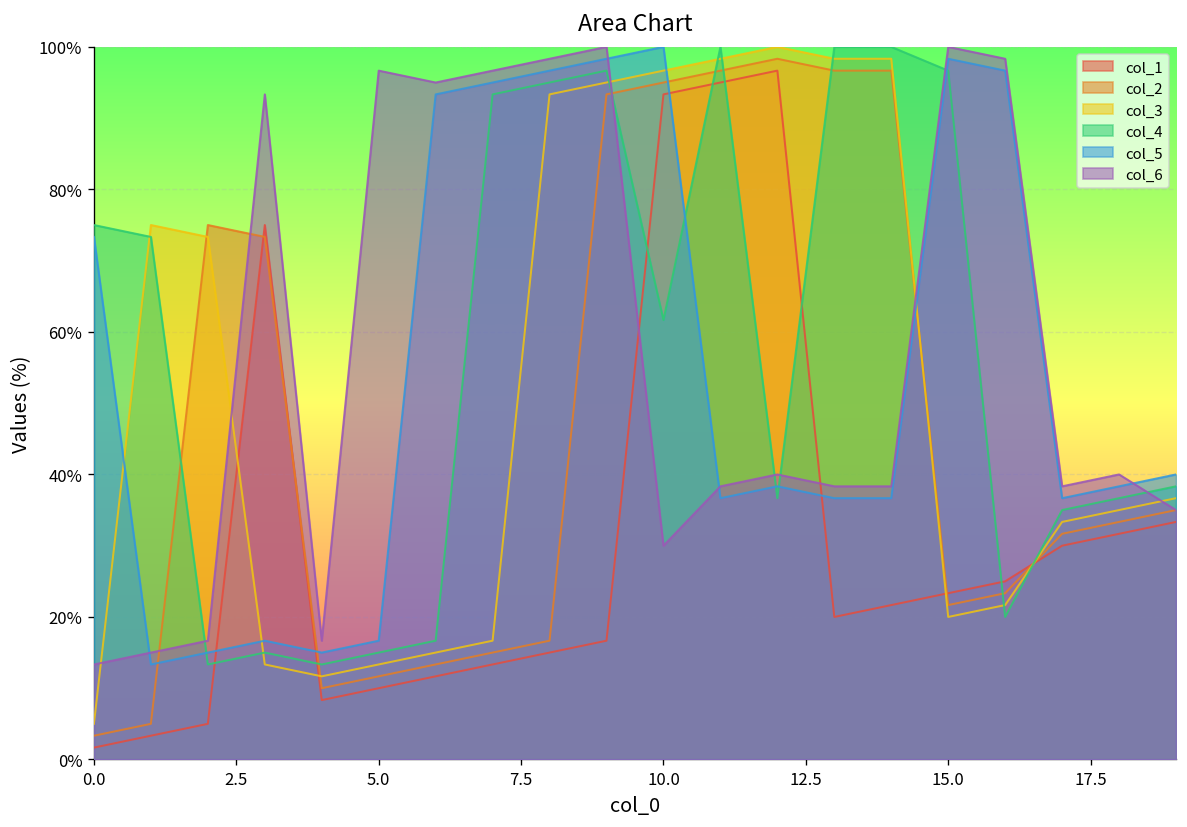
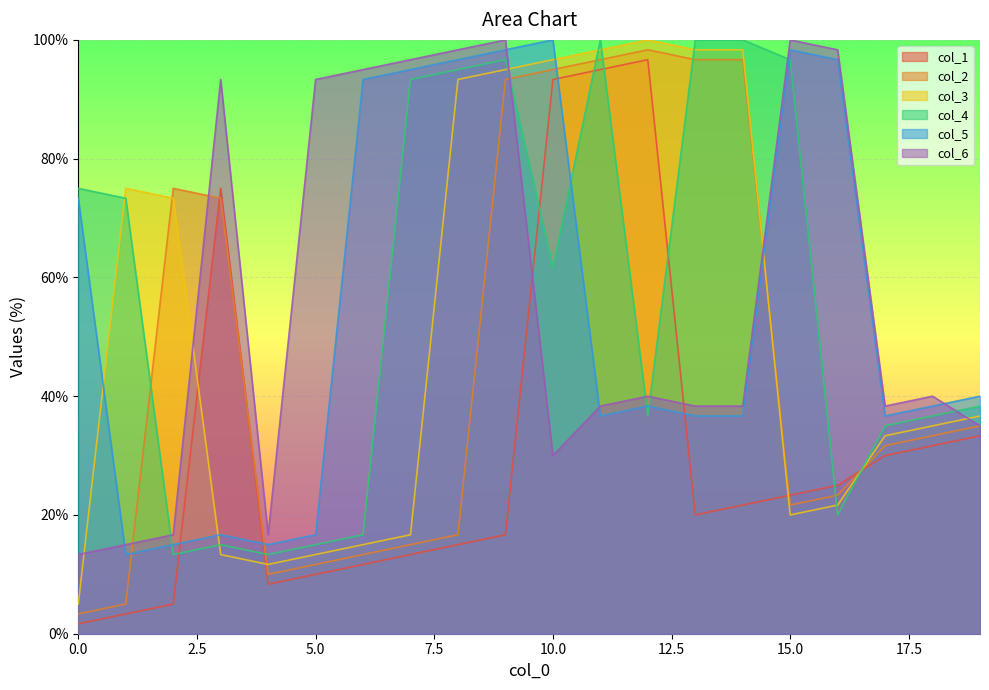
col_6, 5.0: 97% -> 93%
